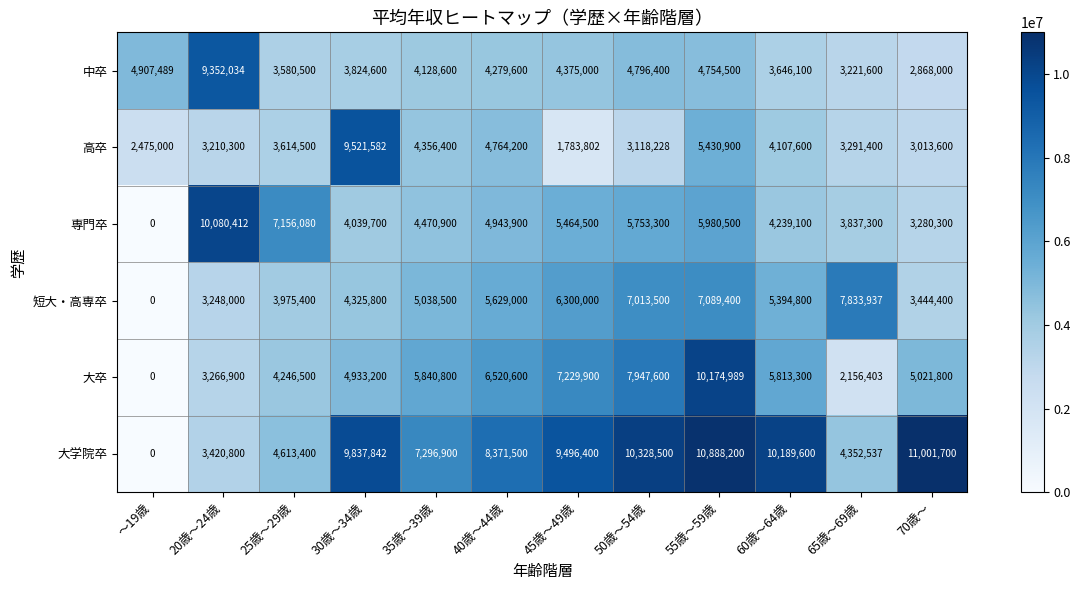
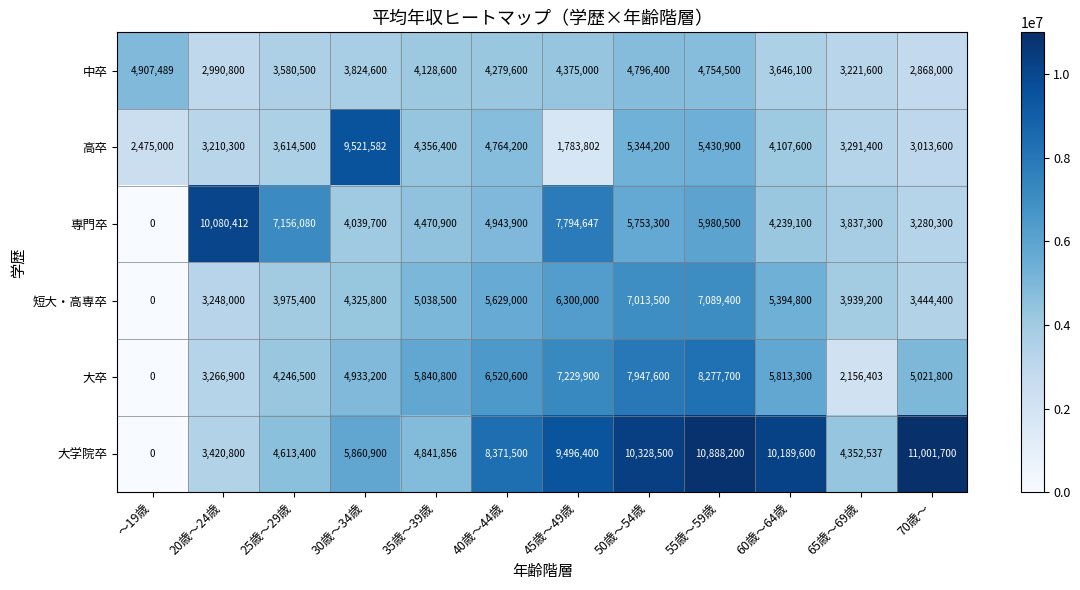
中卒, 20歳～24歳: 9,352,034 -> 2,990,800
高卒, 50歳～54歳: 3,118,228 -> 5,344,200
専門卒, 45歳～49歳: 5,464,500 -> 7,794,647
短大・高専卒, 65歳～69歳: 7,833,937 -> 3,939,200
大卒, 55歳～59歳: 10,174,989 -> 8,277,700
大学院卒, 30歳～34歳: 9,837,842 -> 5,860,900
大学院卒, 35歳～39歳: 7,296,900 -> 4,841,856
